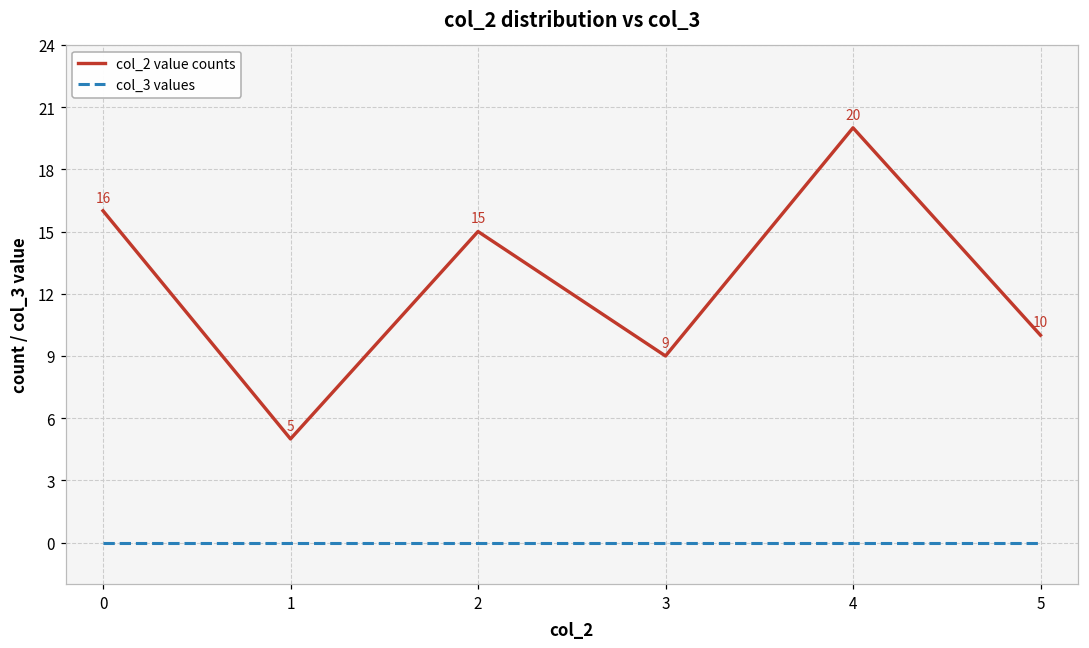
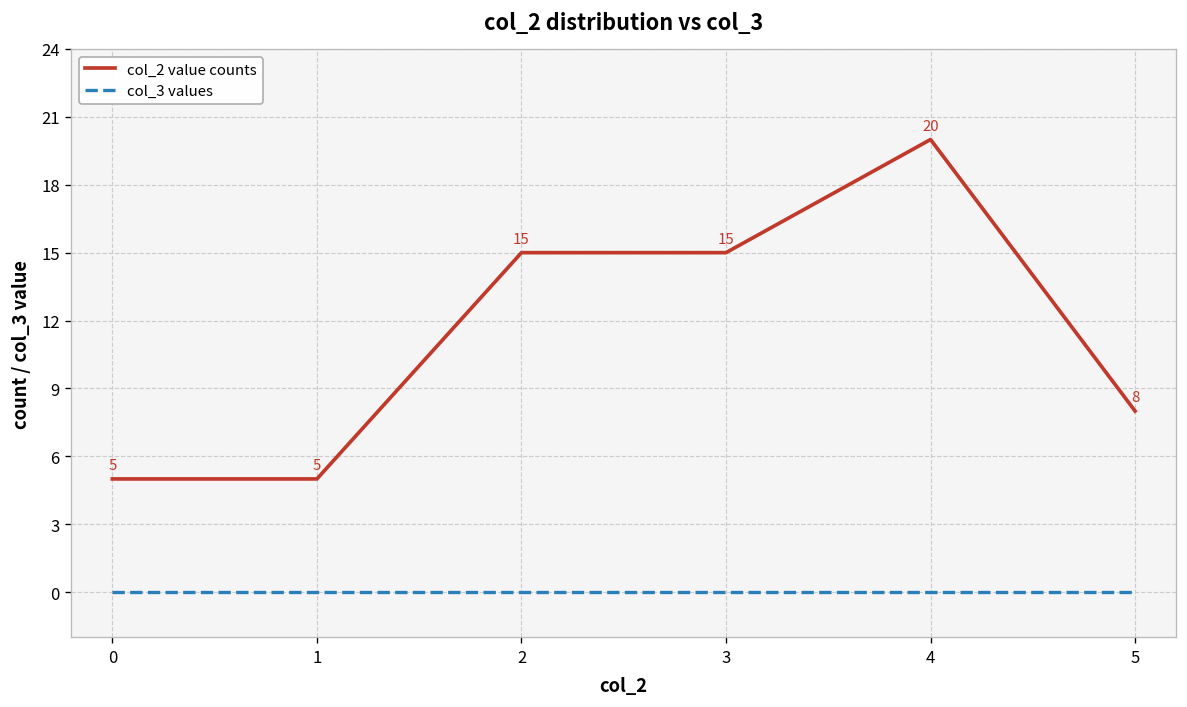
col_2 value counts, 0: 16 -> 5
col_2 value counts, 3: 9 -> 15
col_2 value counts, 5: 10 -> 8
